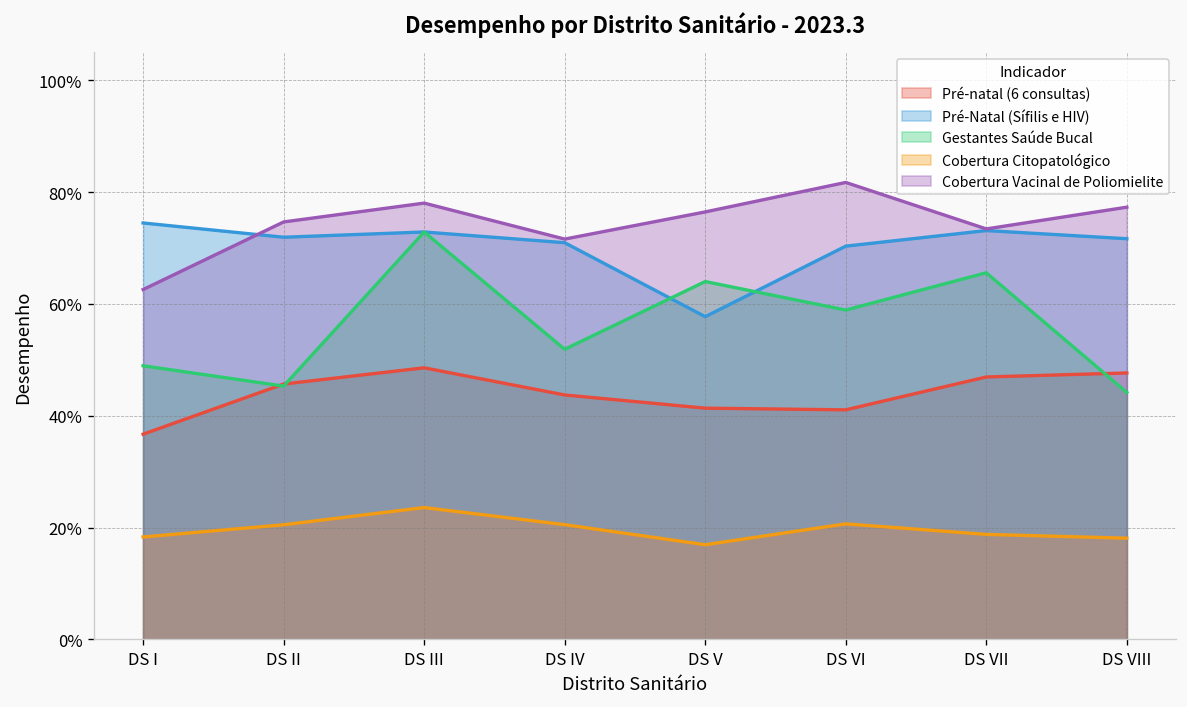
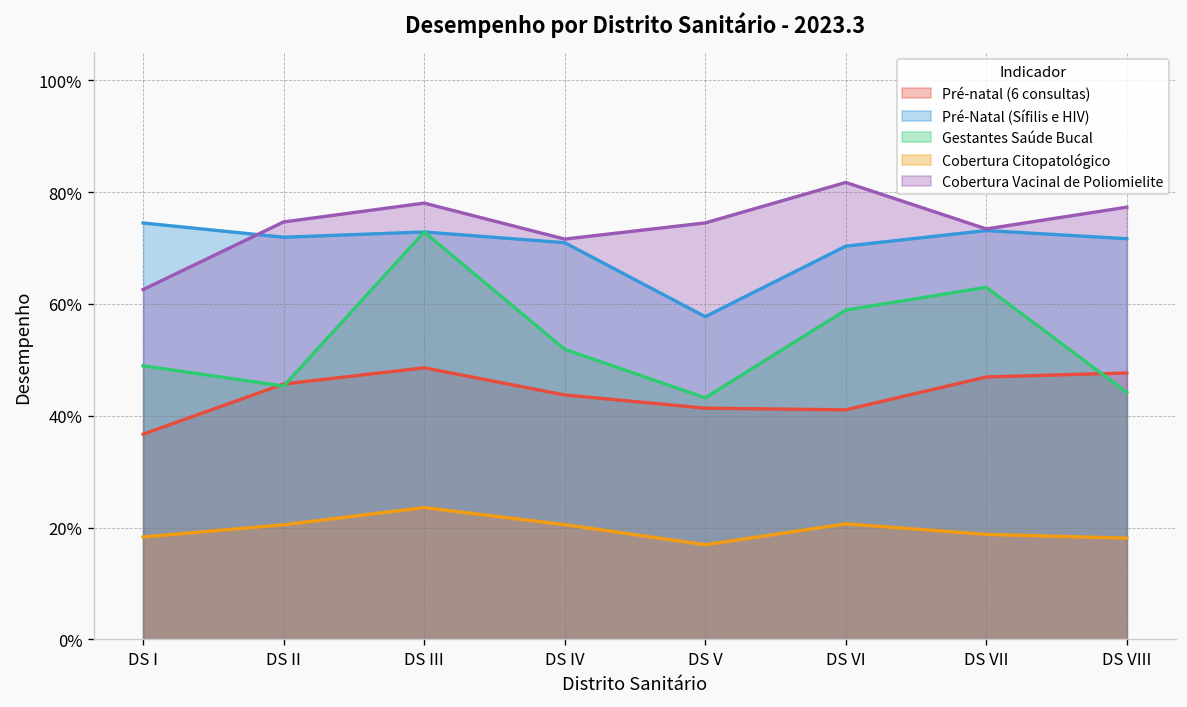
Gestantes Saúde Bucal, DS V: 64% -> 43%
Cobertura Vacinal de Poliomielite, DS V: 76% -> 74%
Gestantes Saúde Bucal, DS VII: 66% -> 63%
